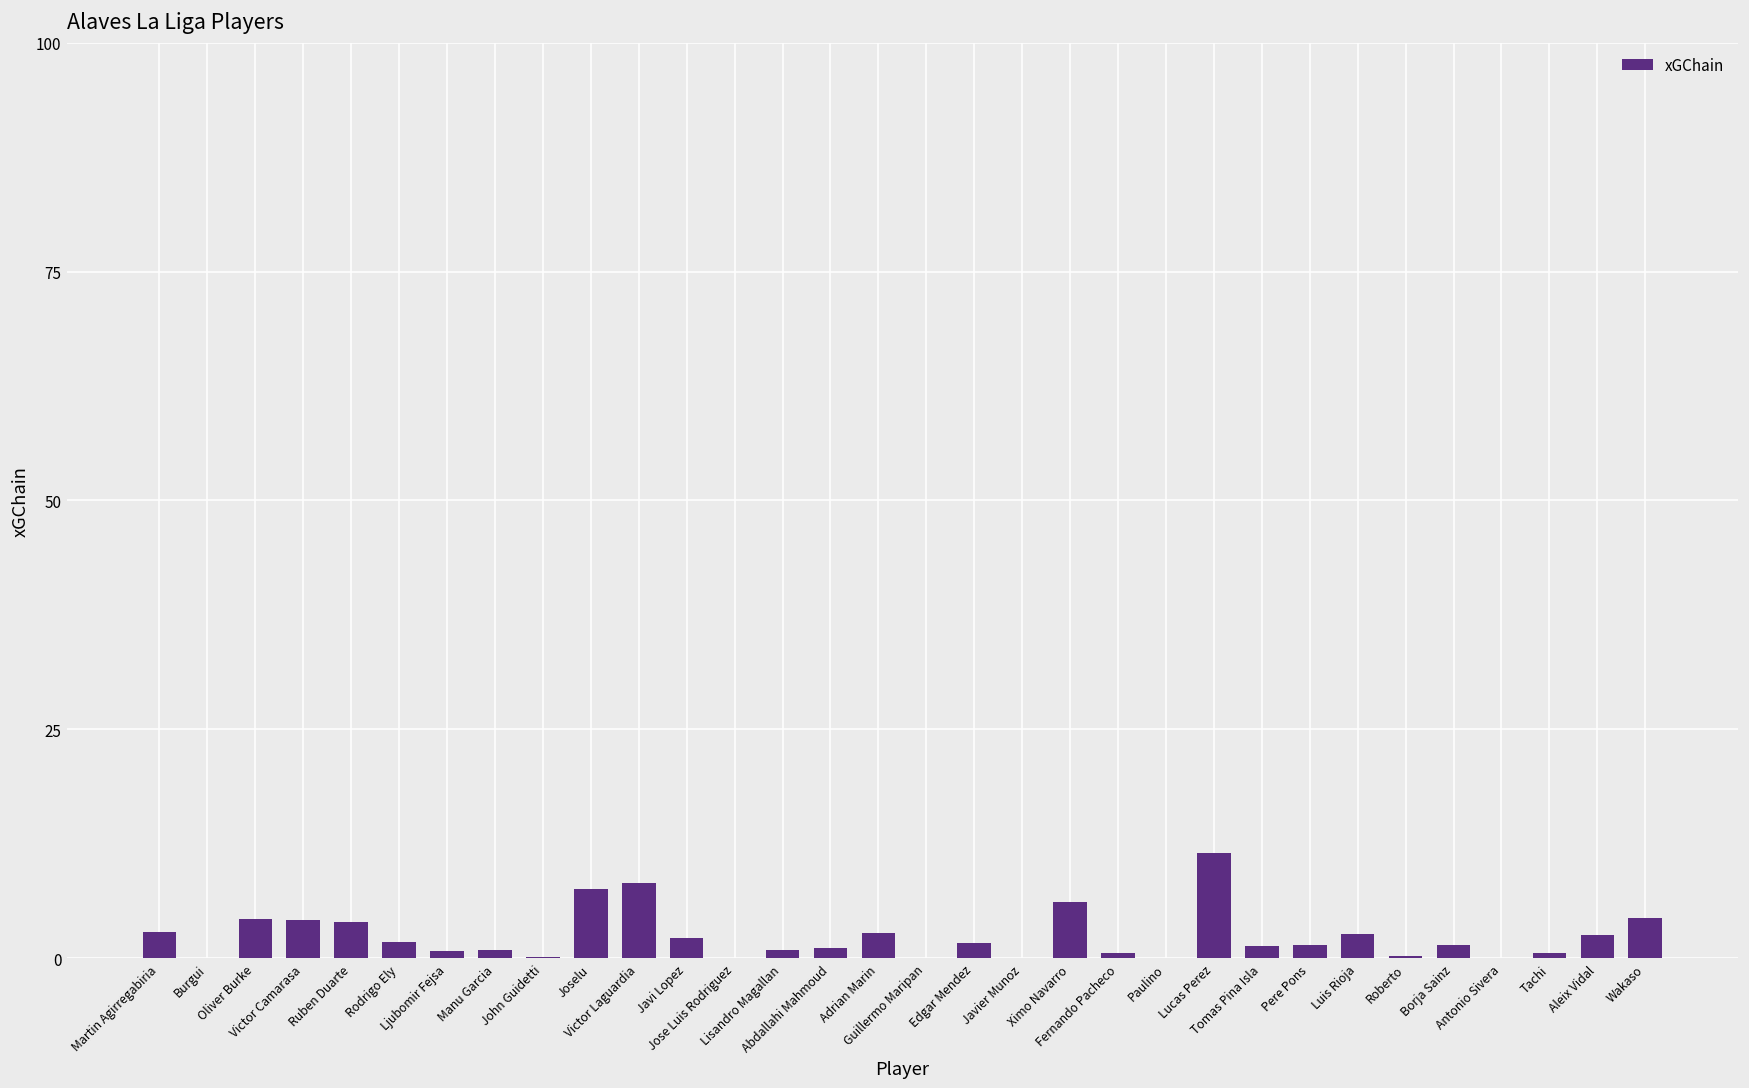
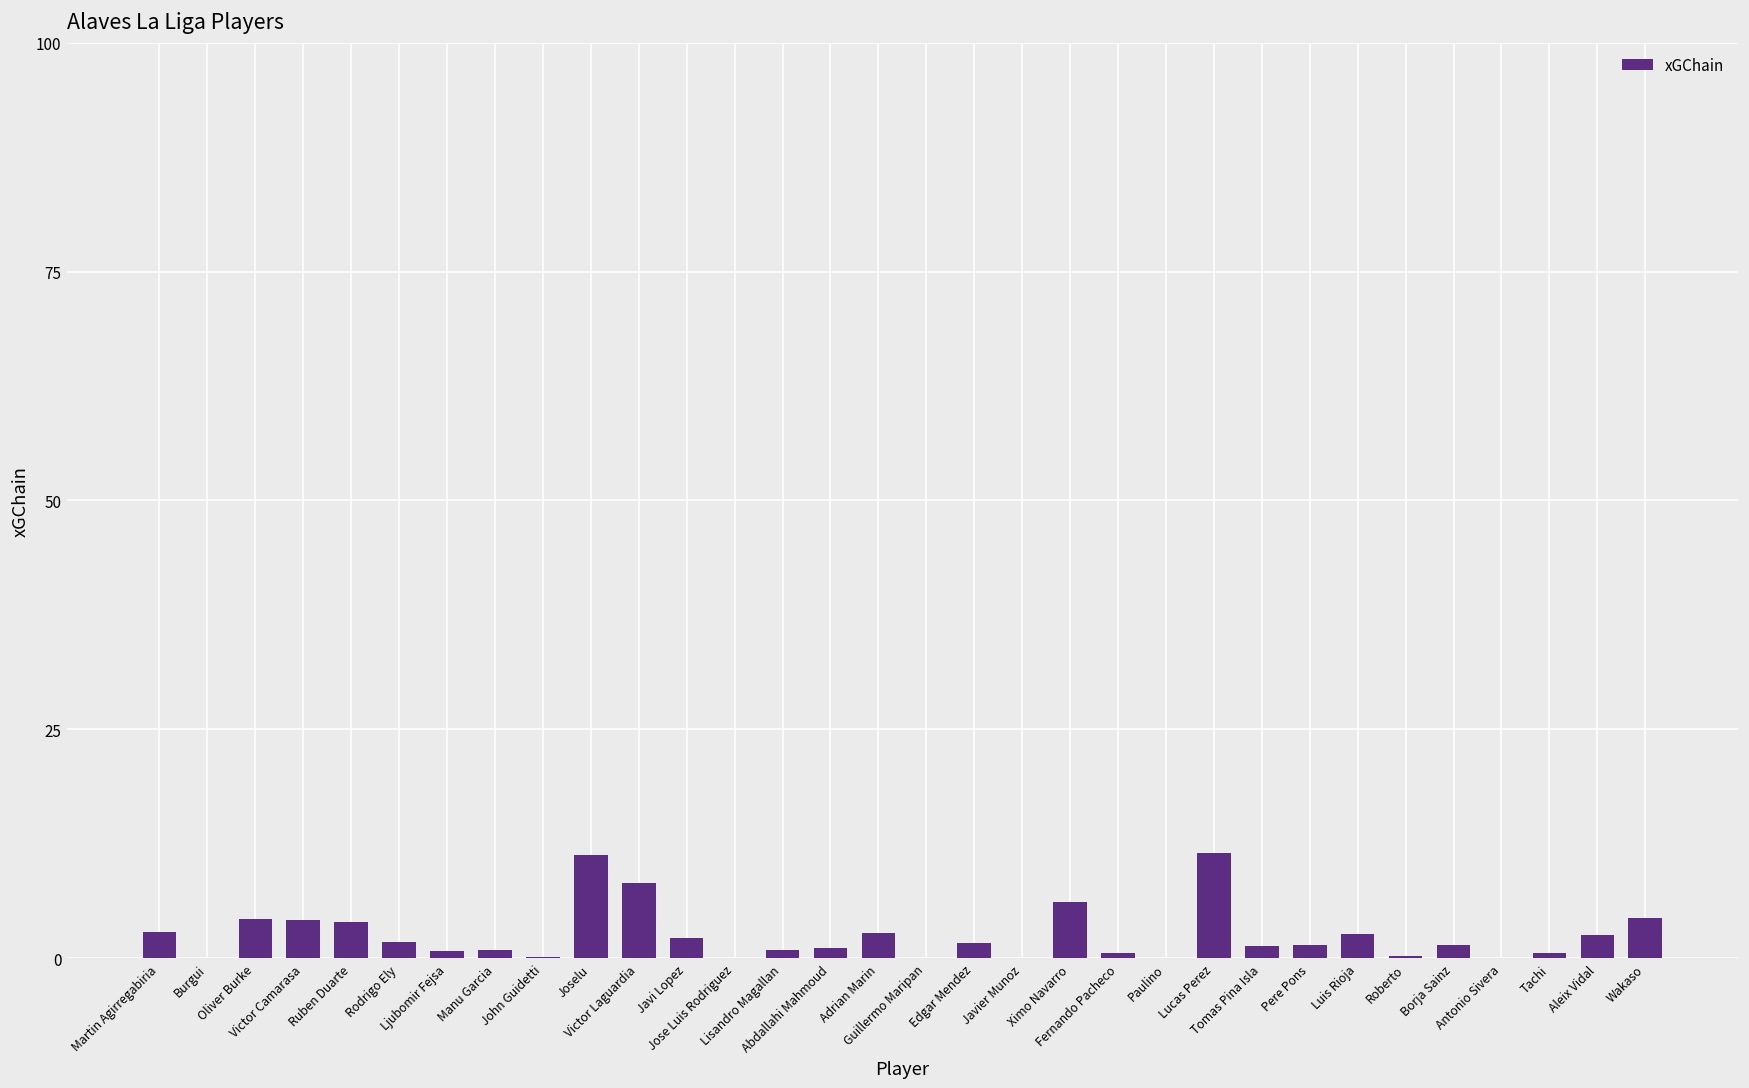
Joselu: 8 -> 11
